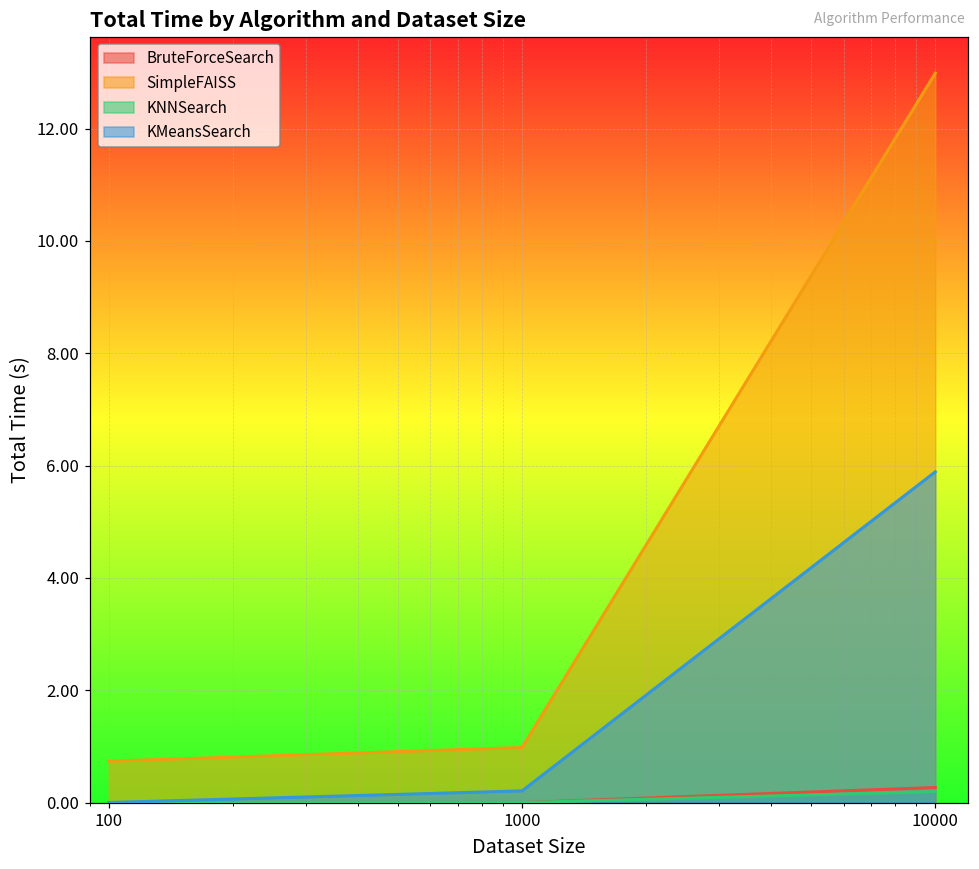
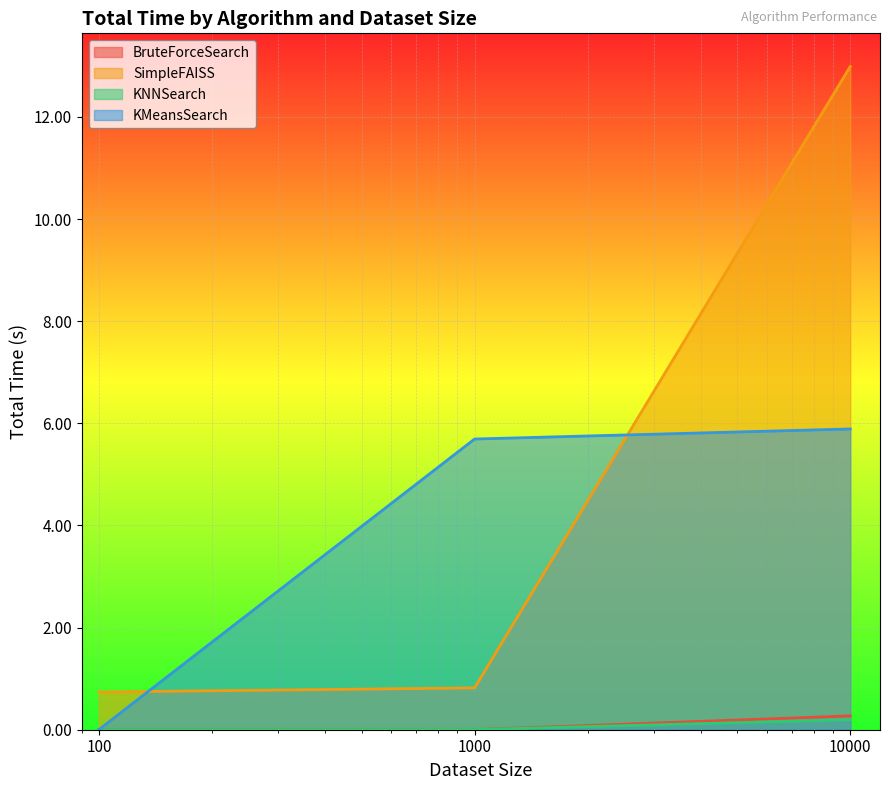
SimpleFAISS, 1000: 1.0 -> 0.8
KMeansSearch, 1000: 0.2 -> 5.7
